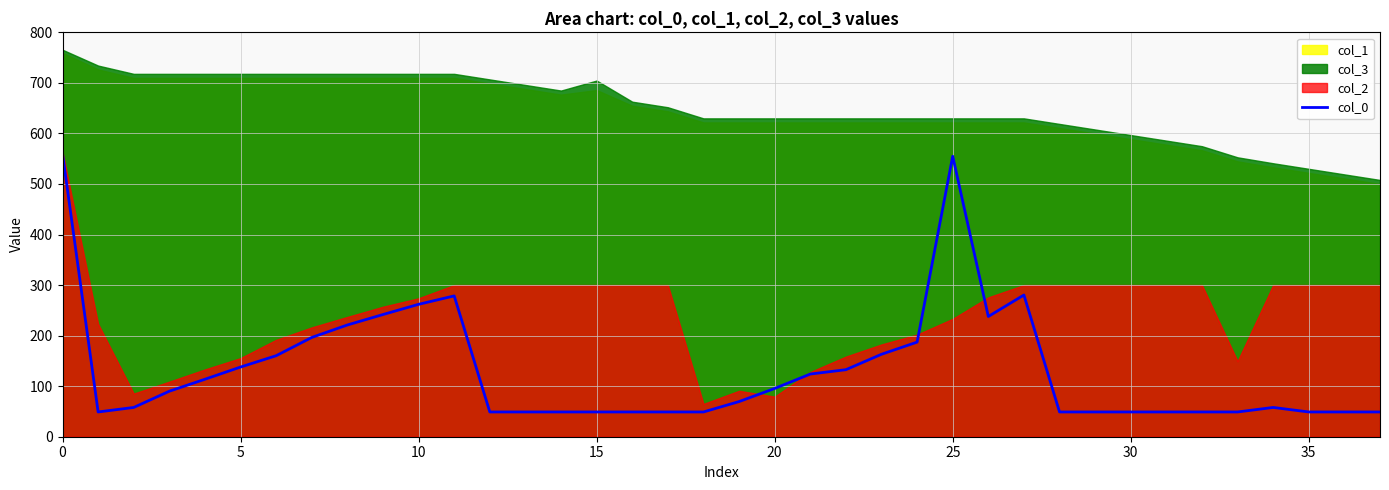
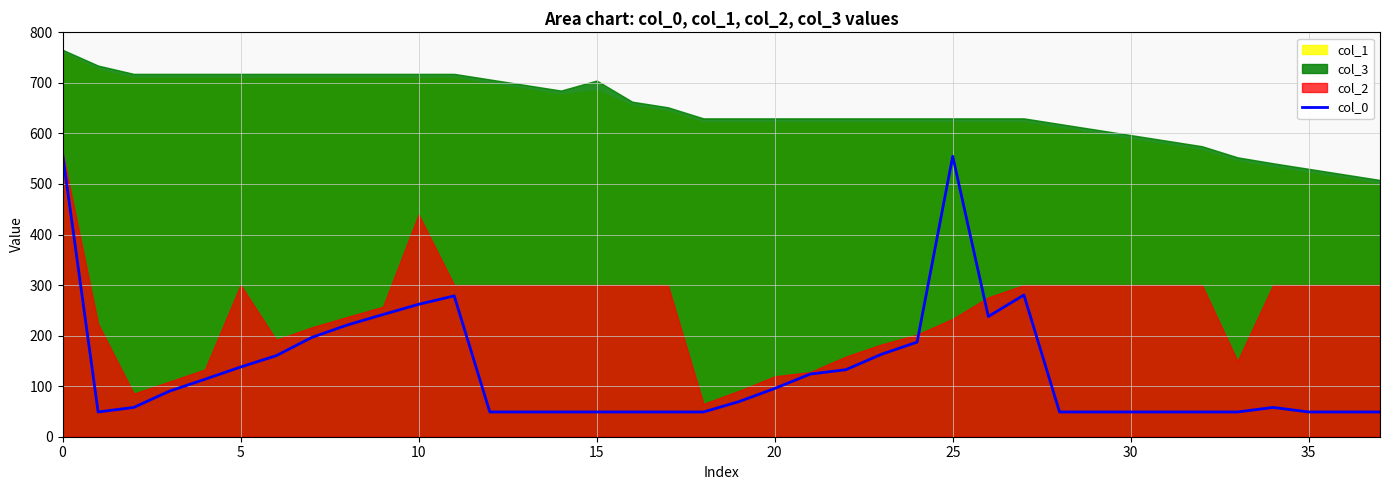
col_2, 5: 160 -> 300
col_2, 10: 270 -> 440
col_2, 20: 80 -> 120
